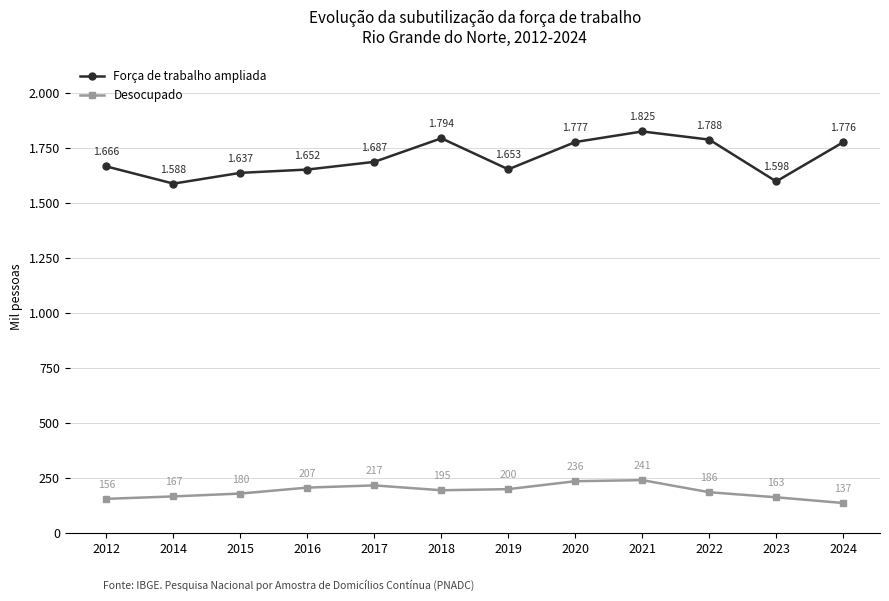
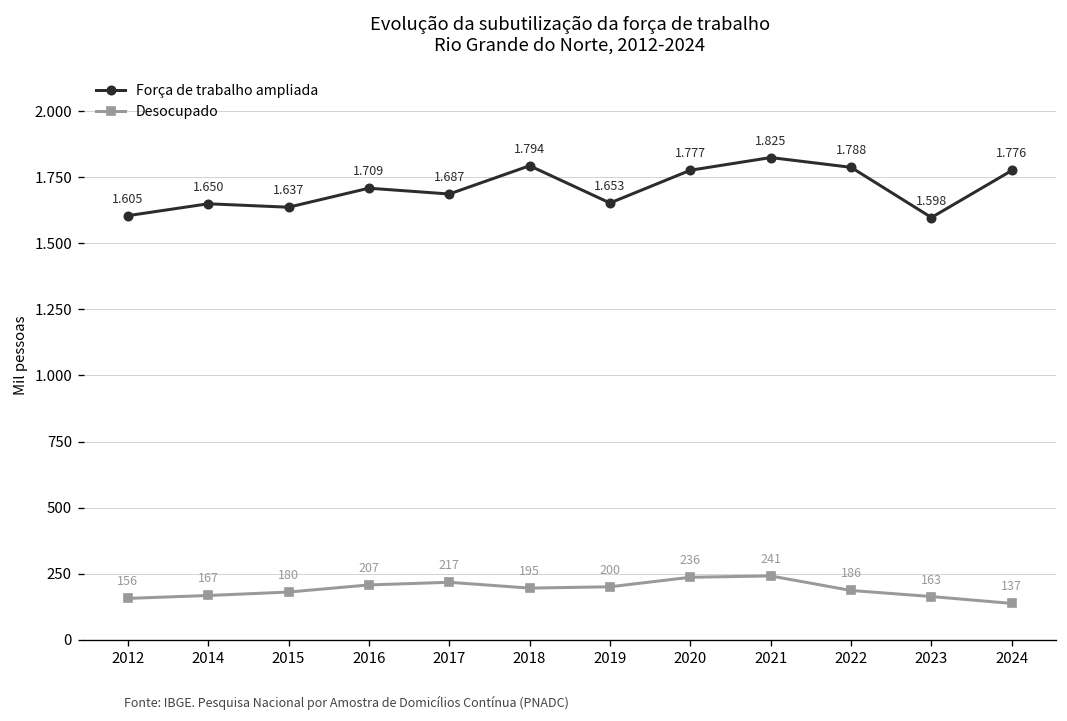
Força de trabalho ampliada, 2012: 1.666 -> 1.605
Força de trabalho ampliada, 2014: 1.588 -> 1.650
Força de trabalho ampliada, 2016: 1.652 -> 1.709
